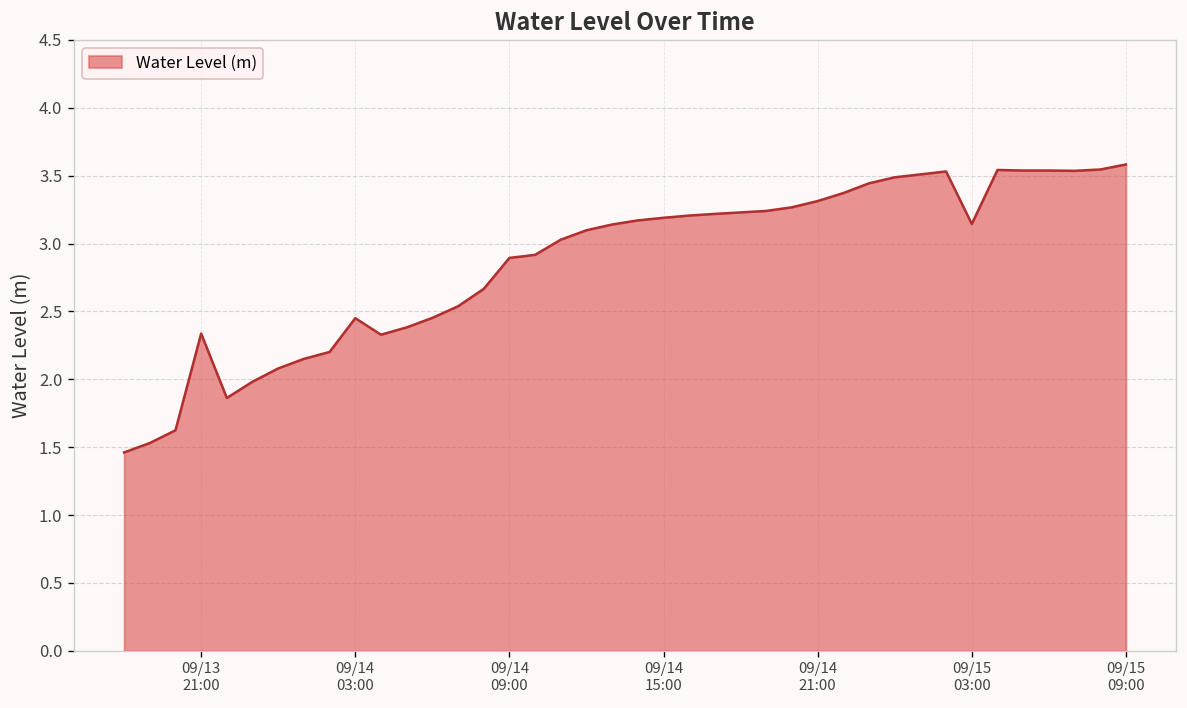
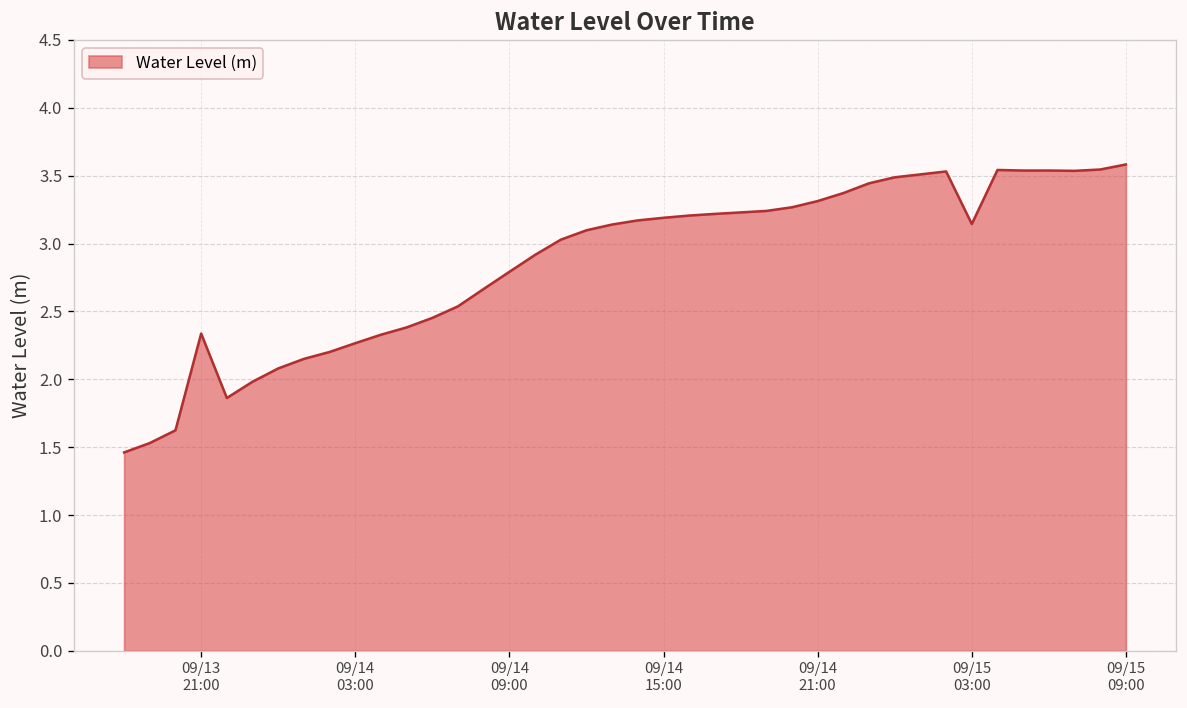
09/14 03:00: 2.45 -> 2.27
09/14 09:00: 2.89 -> 2.79
